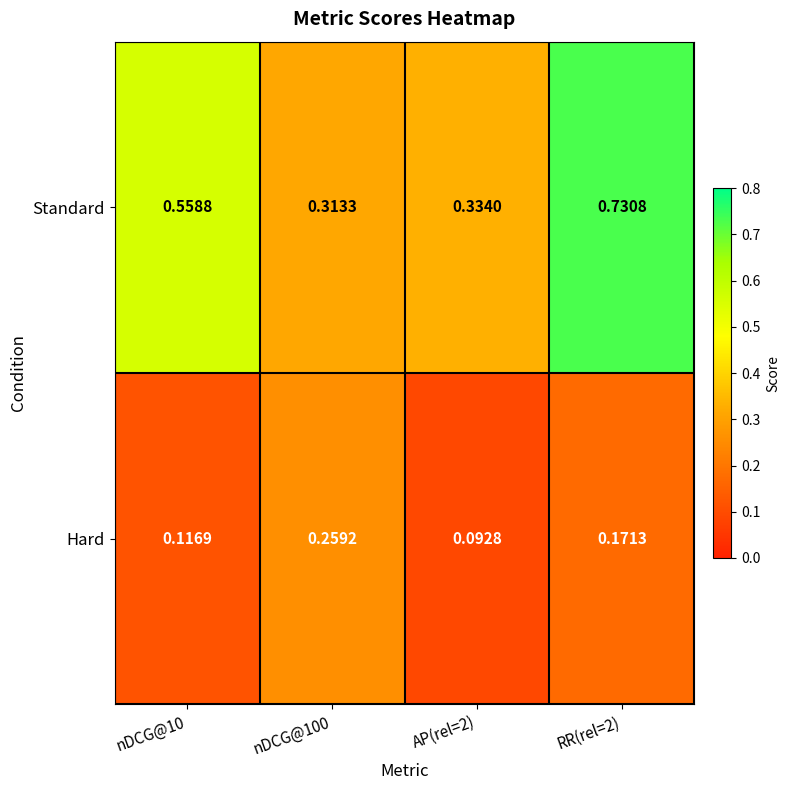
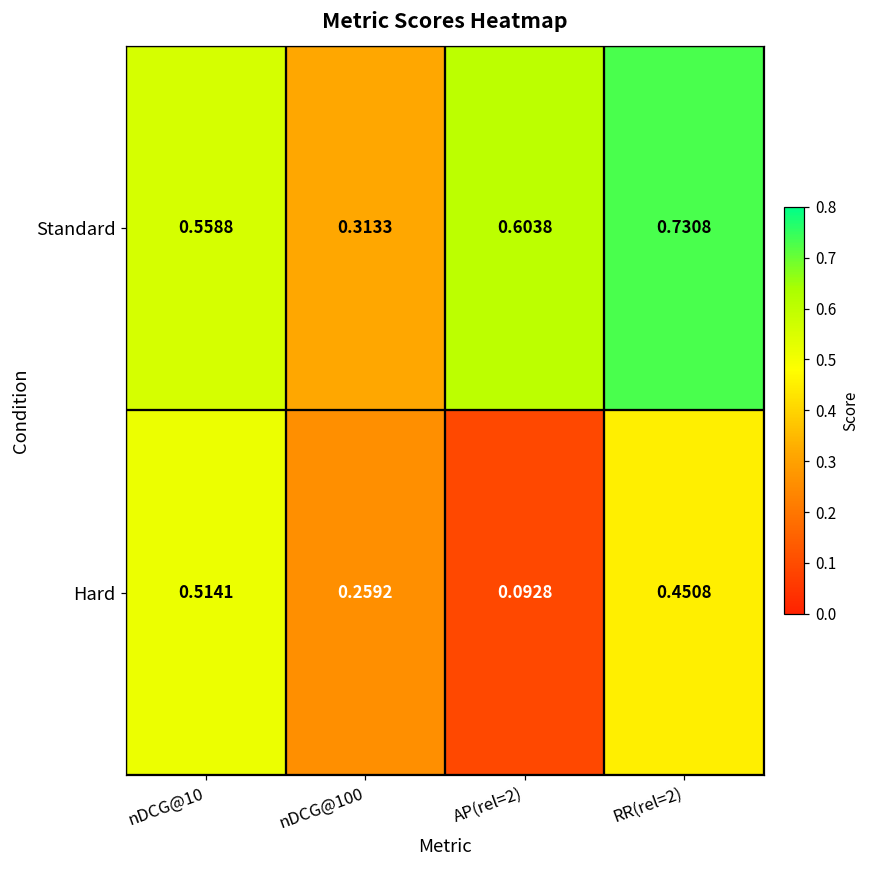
Standard, AP(rel=2): 0.3340 -> 0.6038
Hard, nDCG@10: 0.1169 -> 0.5141
Hard, RR(rel=2): 0.1713 -> 0.4508
